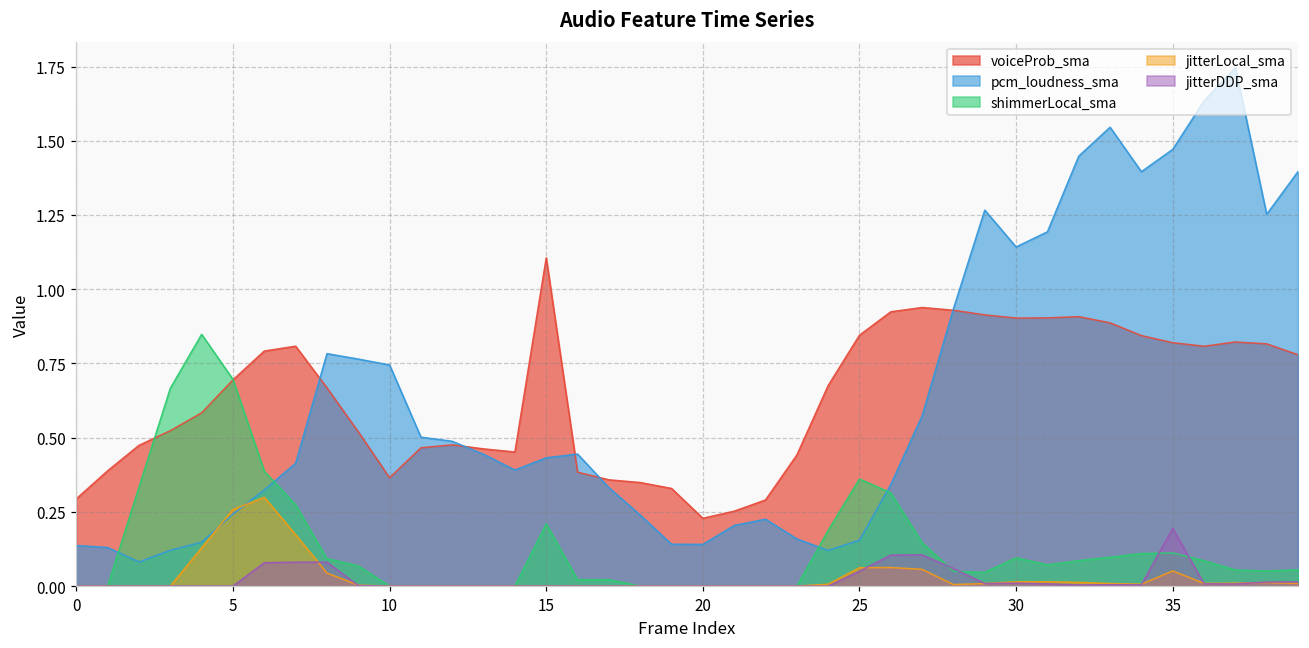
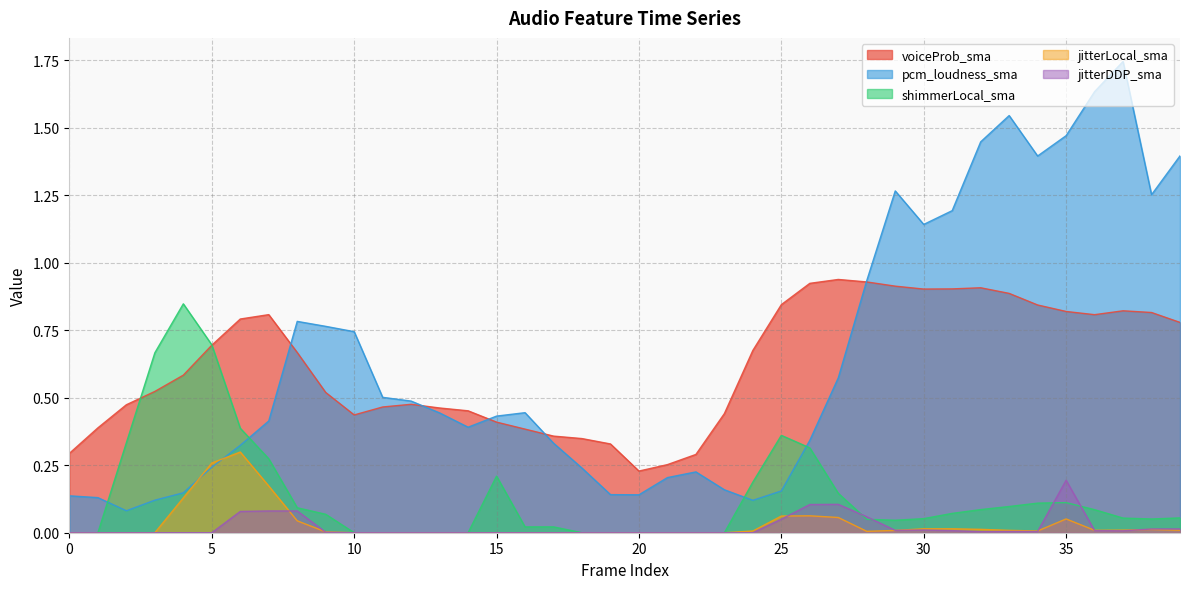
voiceProb_sma, 10: 0.36 -> 0.44
voiceProb_sma, 15: 1.11 -> 0.41
shimmerLocal_sma, 30: 0.10 -> 0.05
